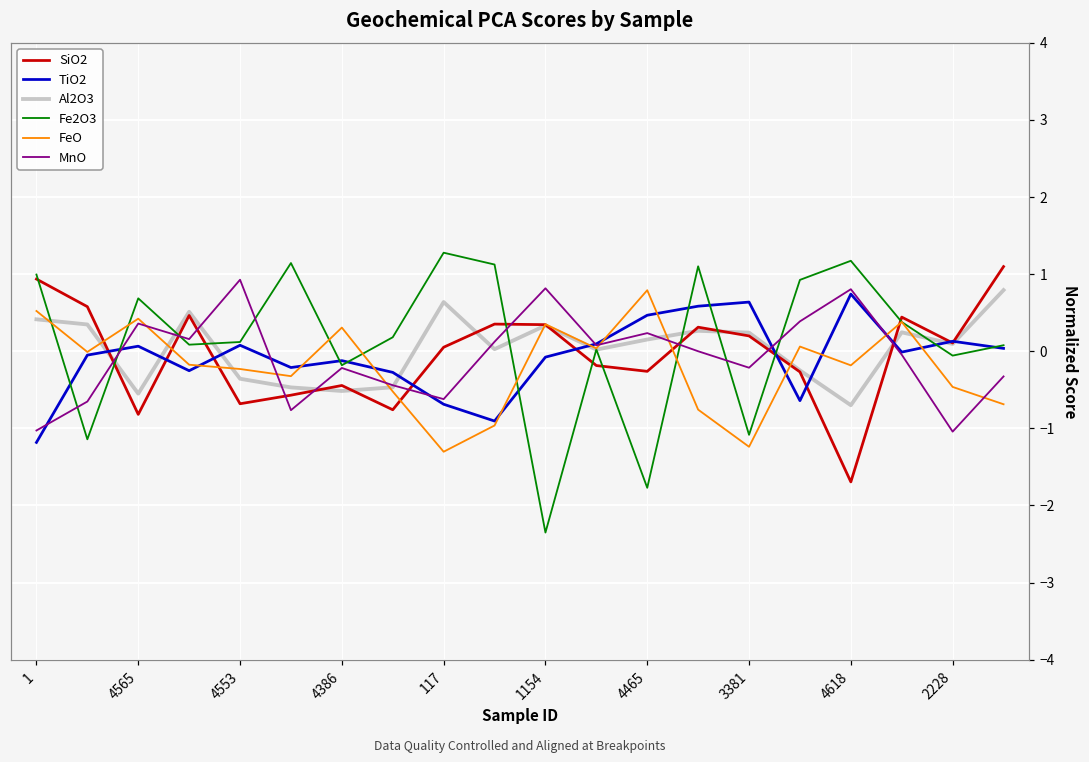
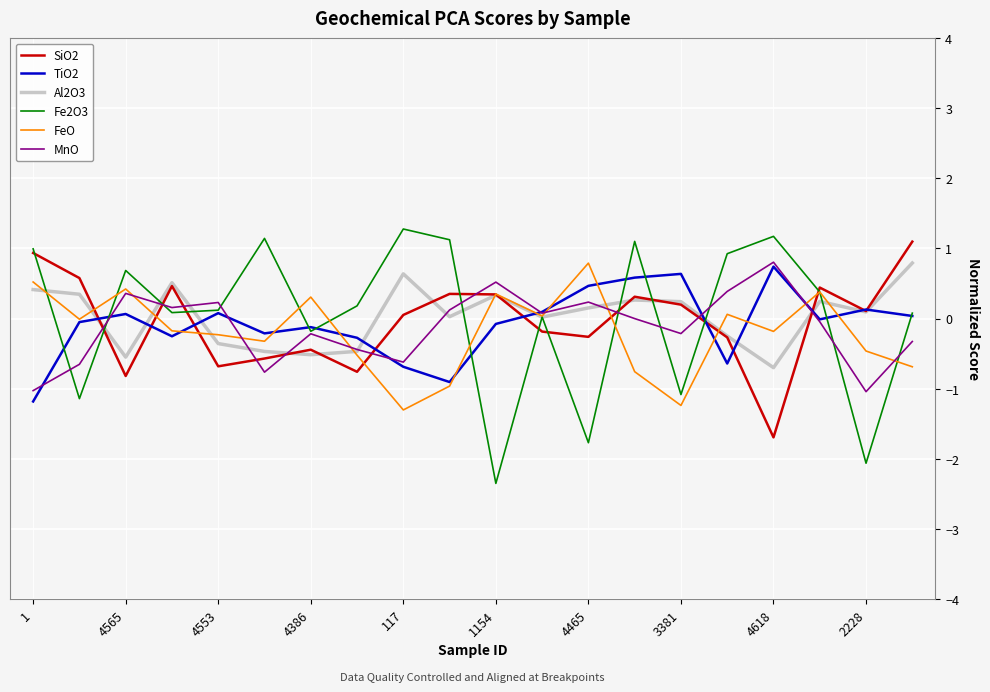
MnO, 4553: 0.9 -> 0.2
MnO, 1154: 0.8 -> 0.5
Fe2O3, 2228: -0.1 -> -2.1
